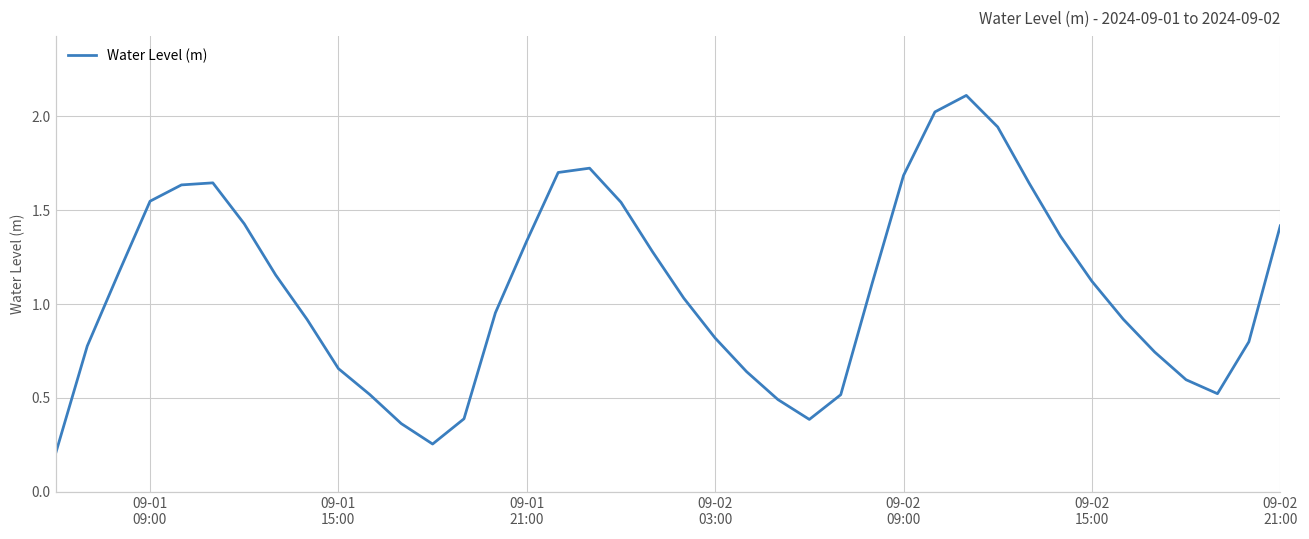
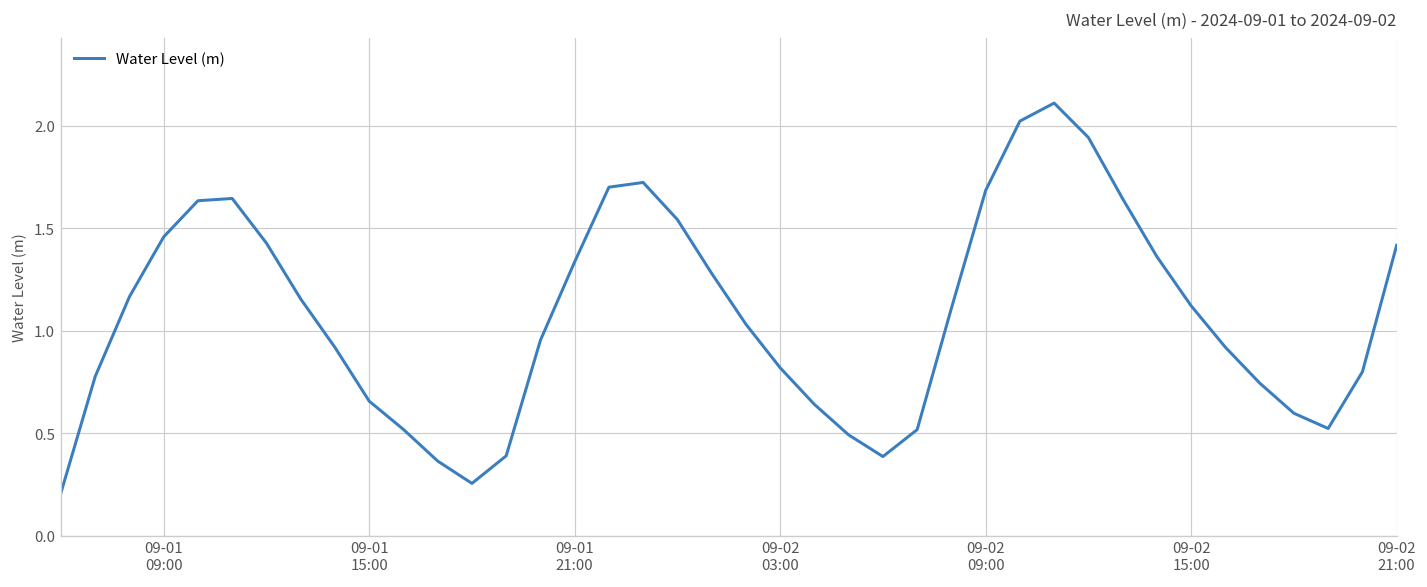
09-01 09:00: 1.55 -> 1.46
